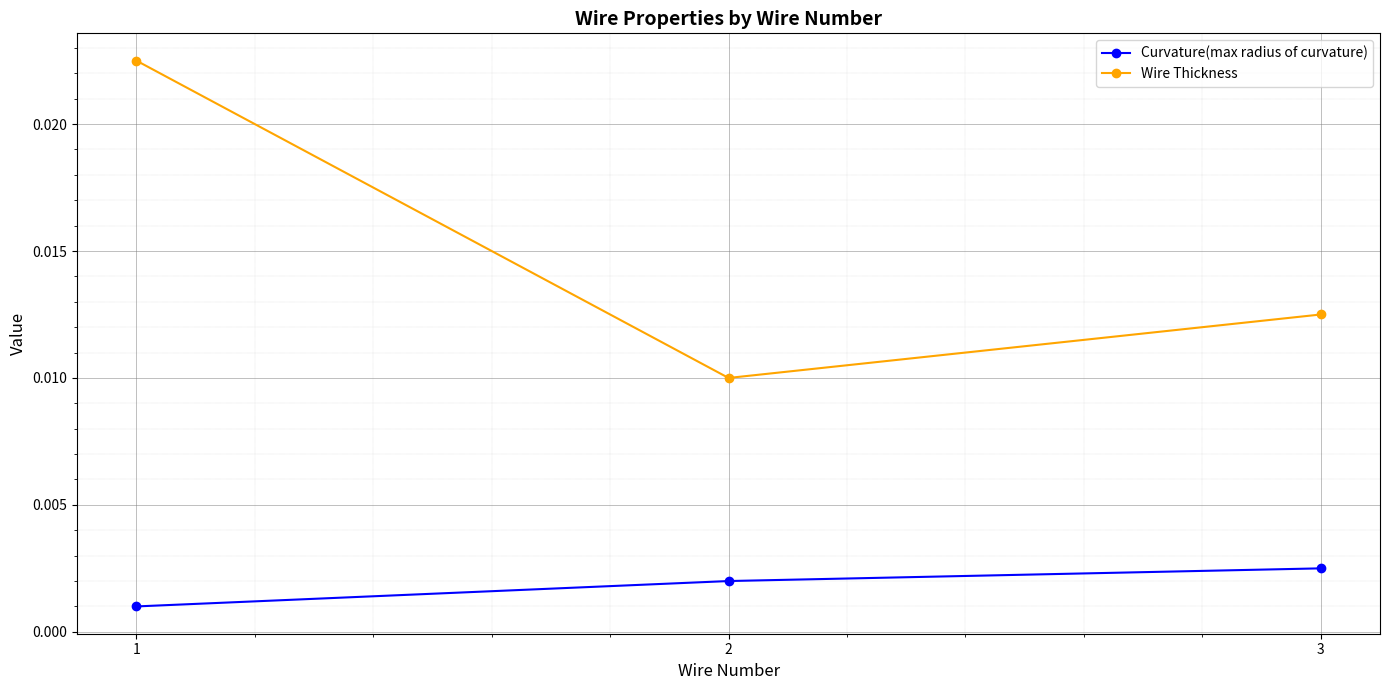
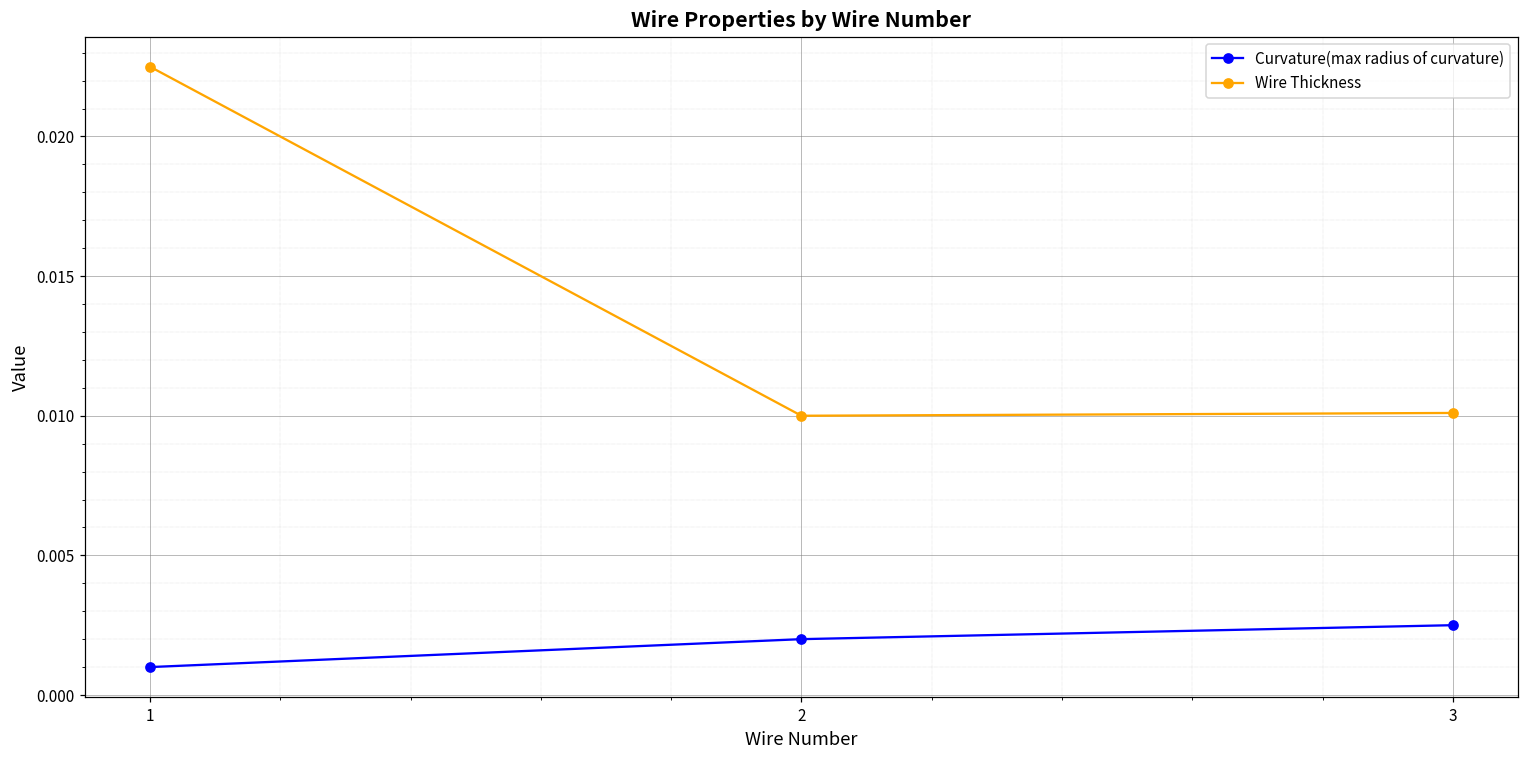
Wire Thickness, 3: 0.0125 -> 0.0101
